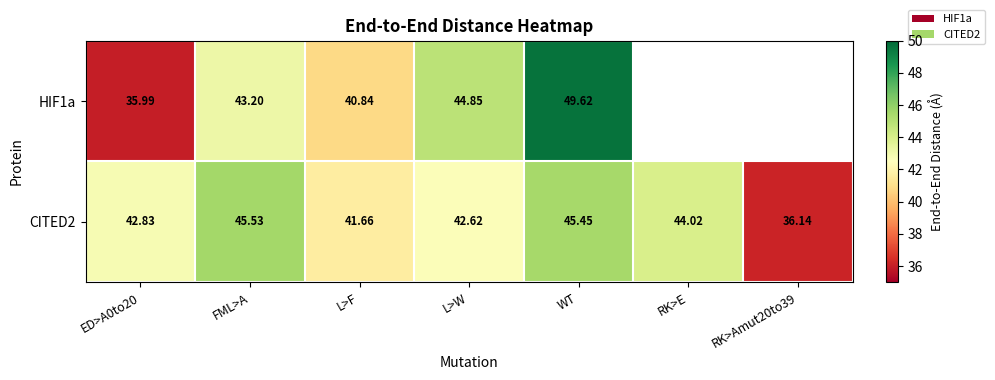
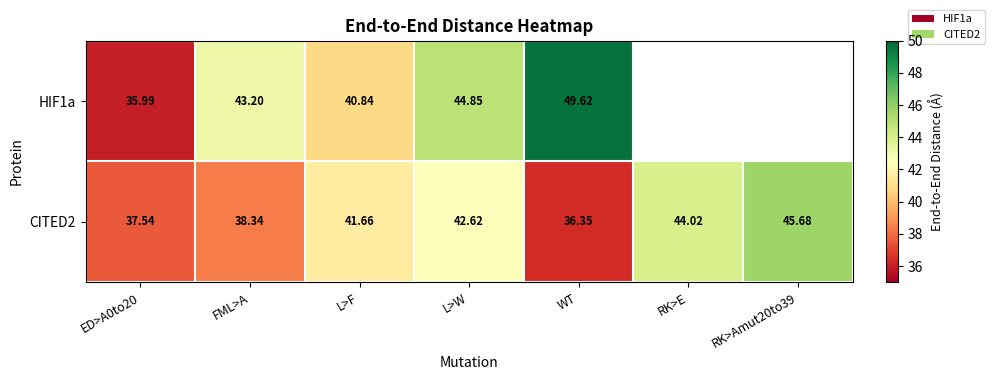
CITED2, ED>A0to20: 42.83 -> 37.54
CITED2, FML>A: 45.53 -> 38.34
CITED2, WT: 45.45 -> 36.35
CITED2, RK>Amut20to39: 36.14 -> 45.68
